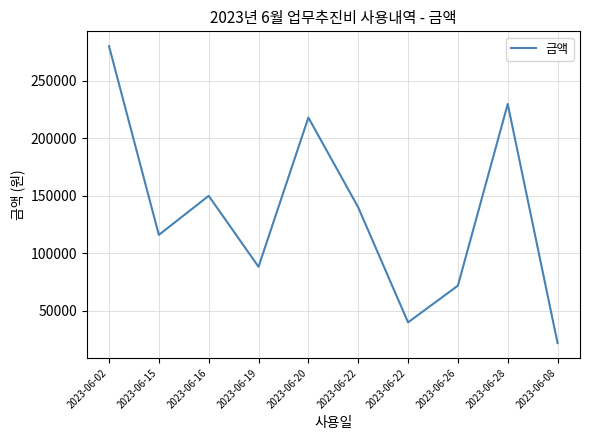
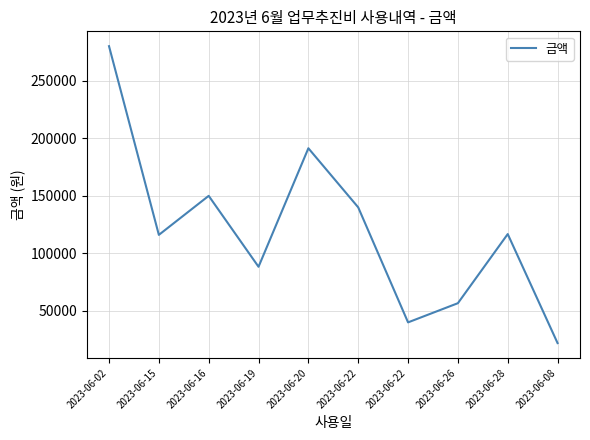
2023-06-20: 218000 -> 191000
2023-06-26: 72000 -> 57000
2023-06-28: 230000 -> 117000
